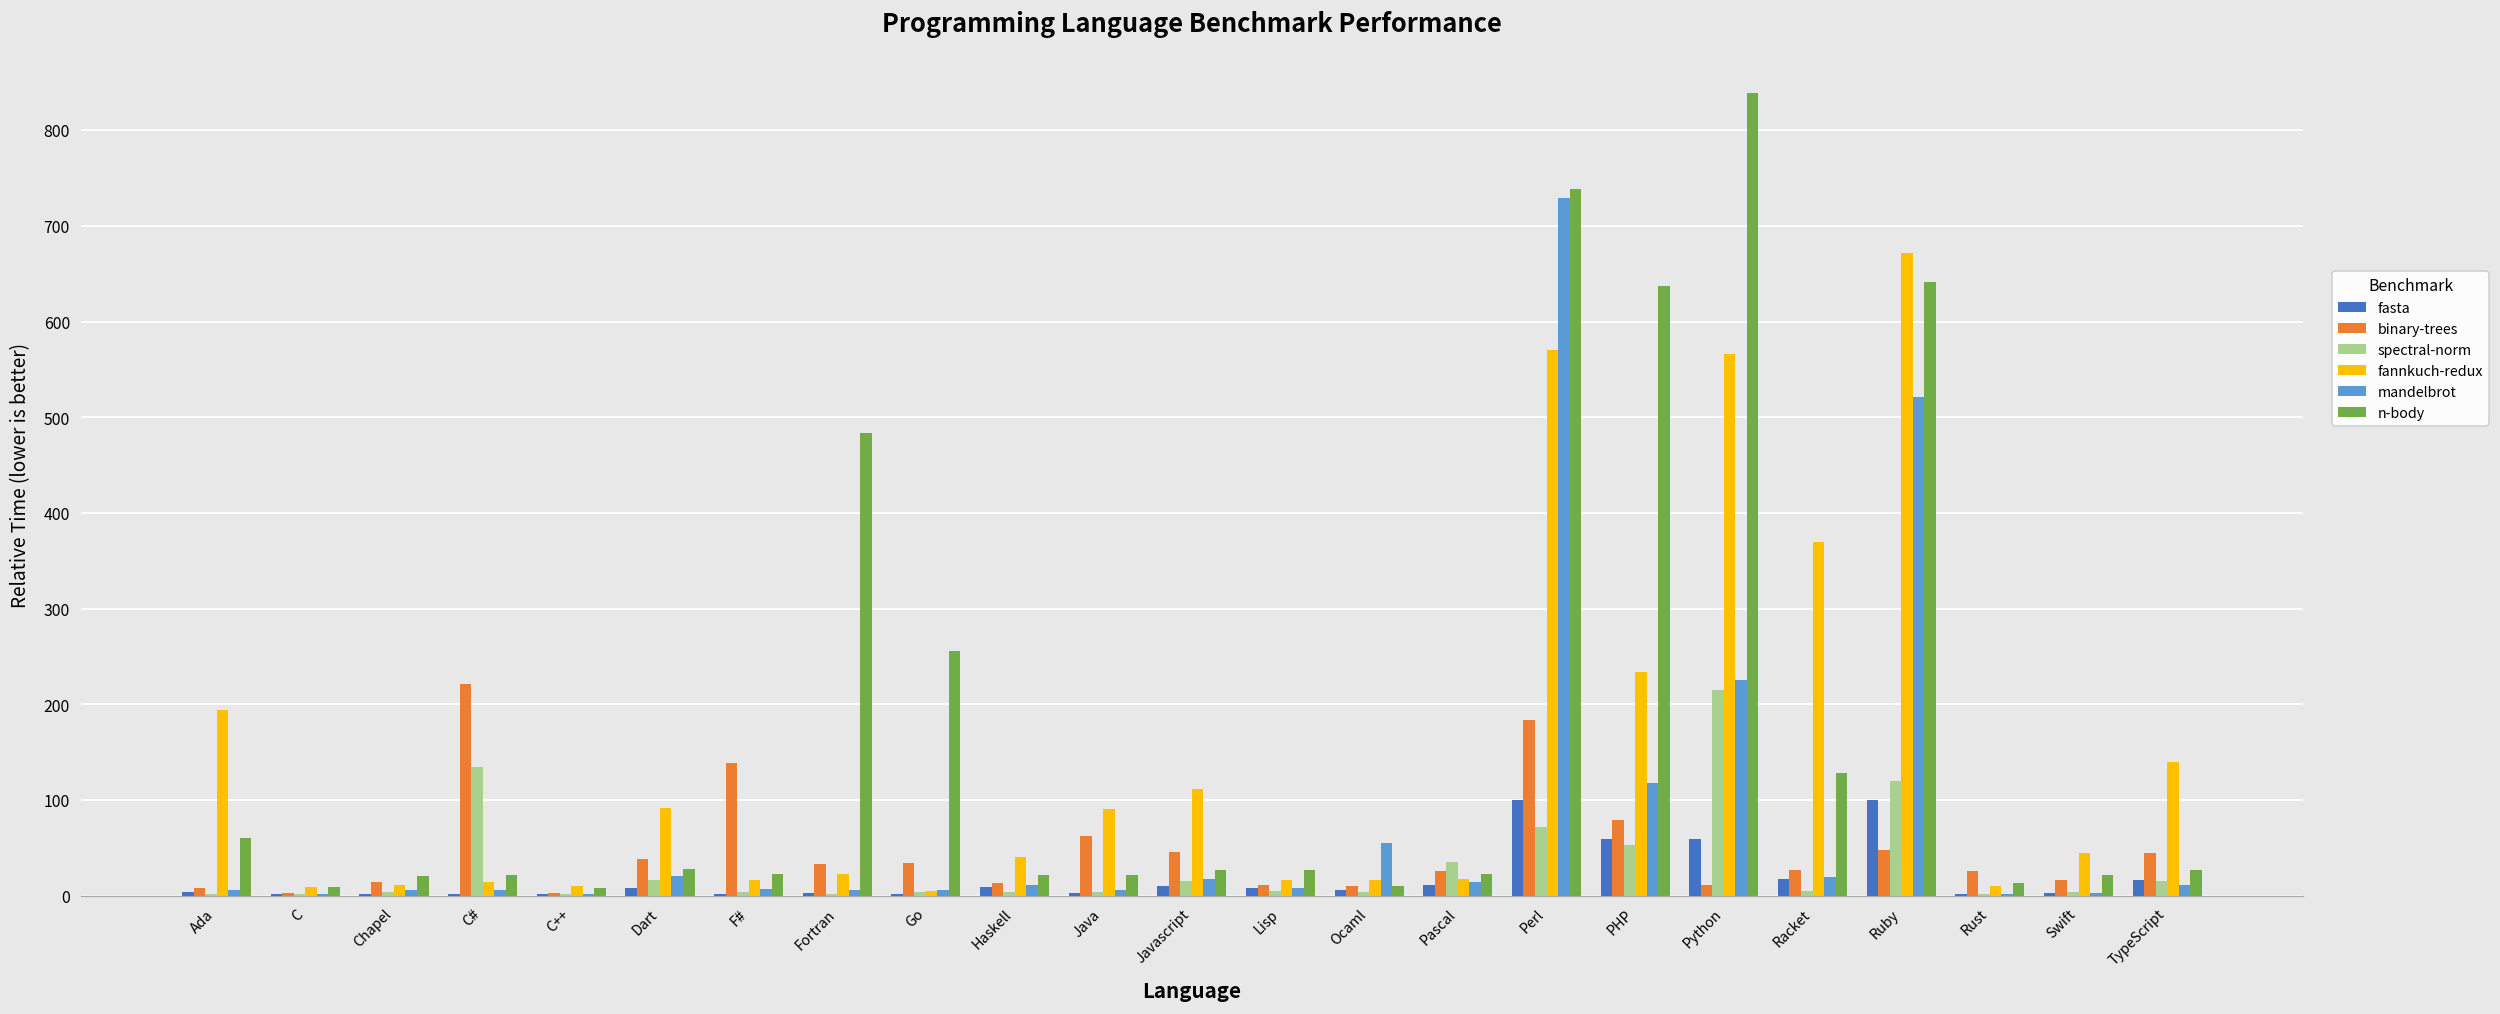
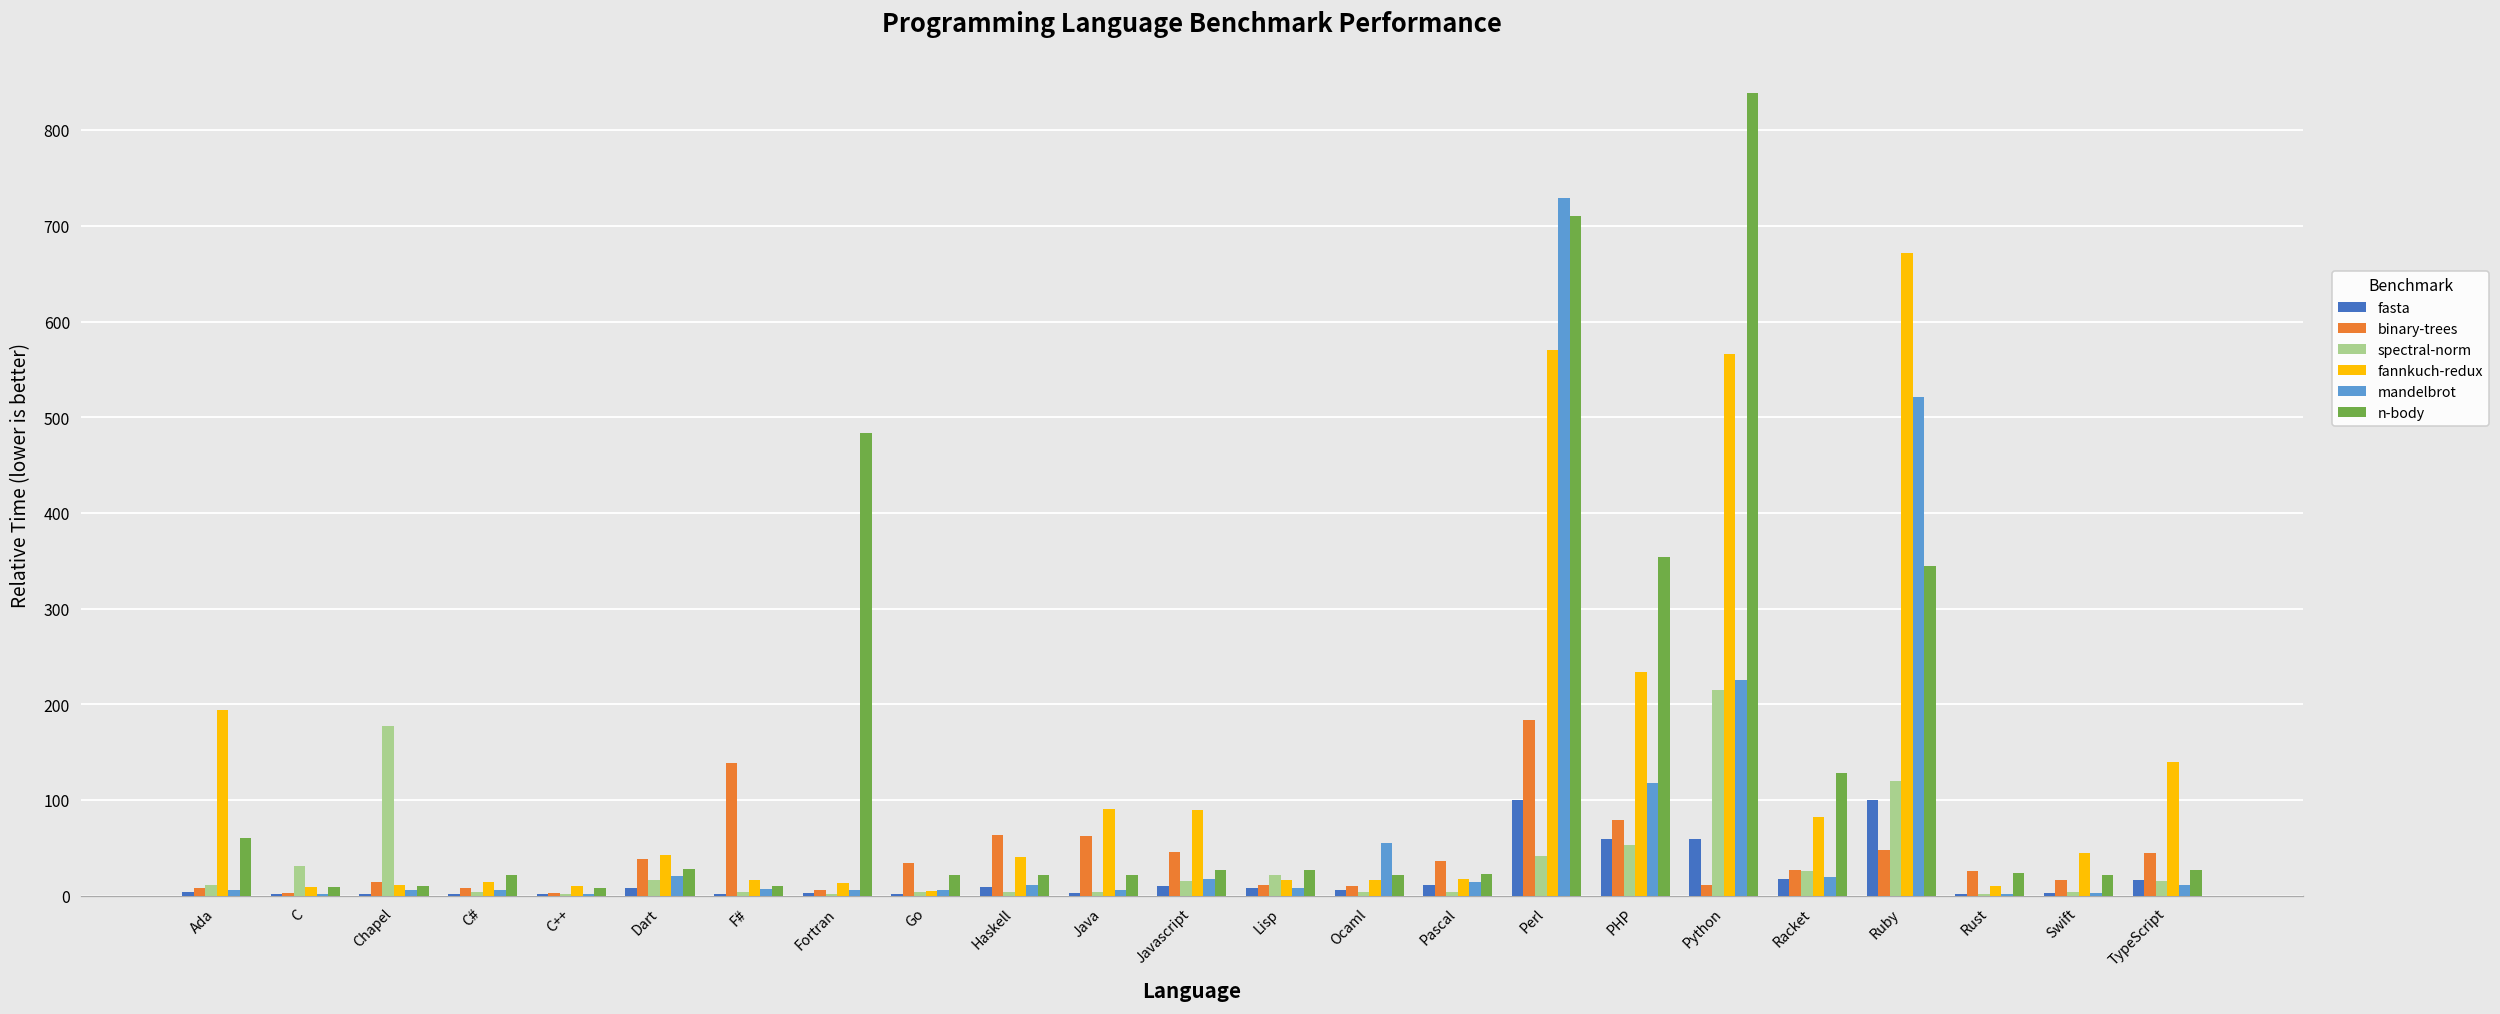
spectral-norm, Ada: 0 -> 10
spectral-norm, C: 0 -> 30
spectral-norm, Chapel: 0 -> 180
n-body, Chapel: 20 -> 10
binary-trees, C#: 220 -> 10
spectral-norm, C#: 130 -> 0
fannkuch-redux, Dart: 90 -> 40
n-body, F#: 20 -> 10
binary-trees, Fortran: 30 -> 10
fannkuch-redux, Fortran: 20 -> 10
n-body, Go: 260 -> 20
binary-trees, Haskell: 10 -> 60
fannkuch-redux, Javascript: 110 -> 90
spectral-norm, Lisp: 0 -> 20
n-body, Ocaml: 10 -> 20
binary-trees, Pascal: 30 -> 40
spectral-norm, Pascal: 30 -> 0
spectral-norm, Perl: 70 -> 40
n-body, Perl: 740 -> 710
n-body, PHP: 640 -> 350
spectral-norm, Racket: 10 -> 30
fannkuch-redux, Racket: 370 -> 80
n-body, Ruby: 640 -> 340
n-body, Rust: 10 -> 20
